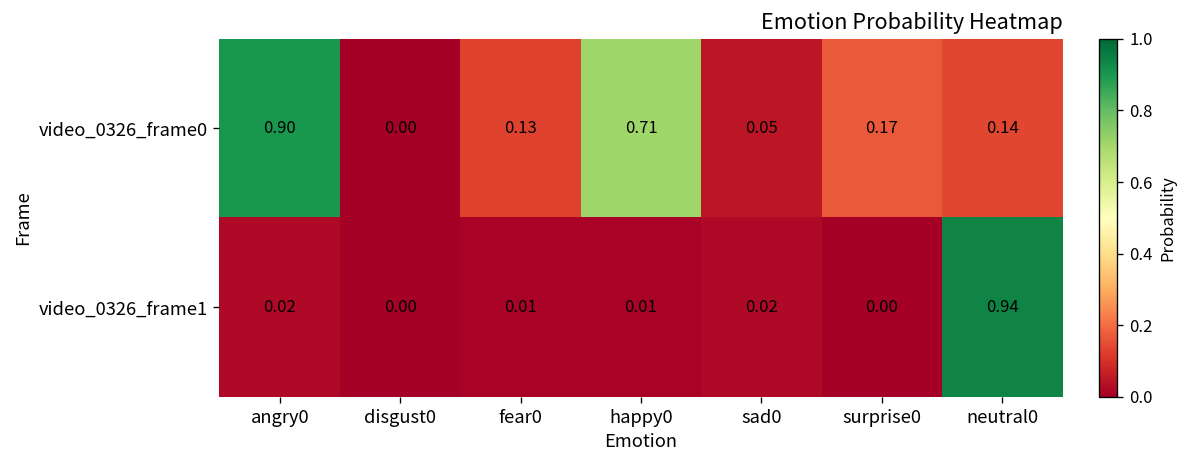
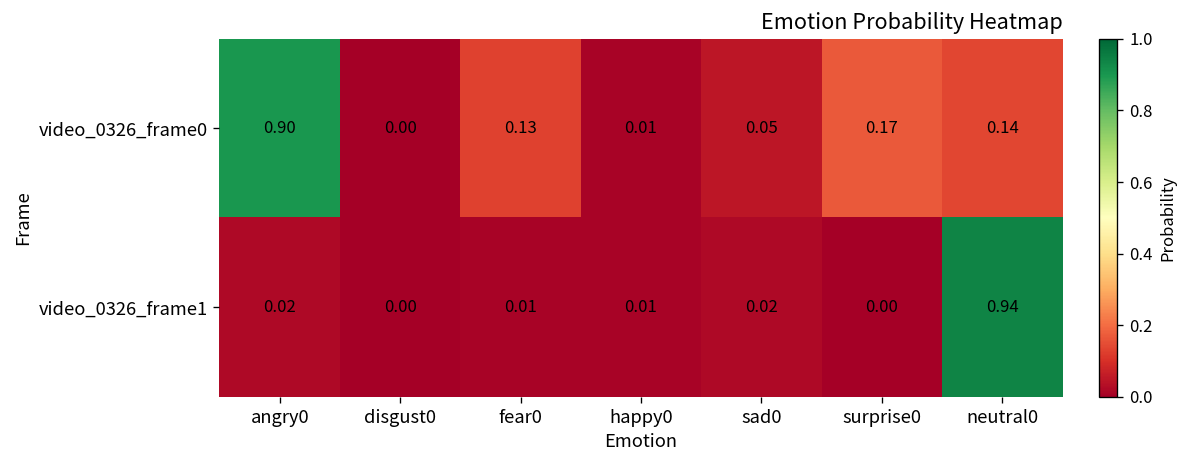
video_0326_frame0, happy0: 0.71 -> 0.01
